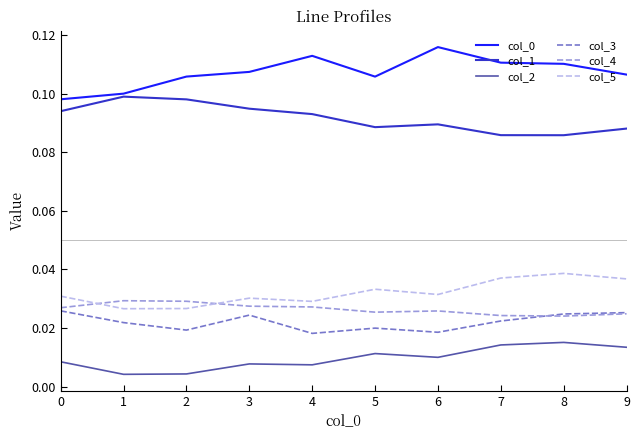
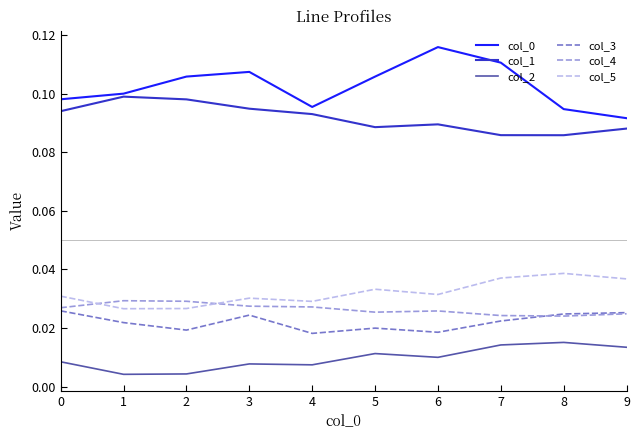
col_0, 4: 0.113 -> 0.096
col_0, 8: 0.110 -> 0.095
col_0, 9: 0.107 -> 0.092
